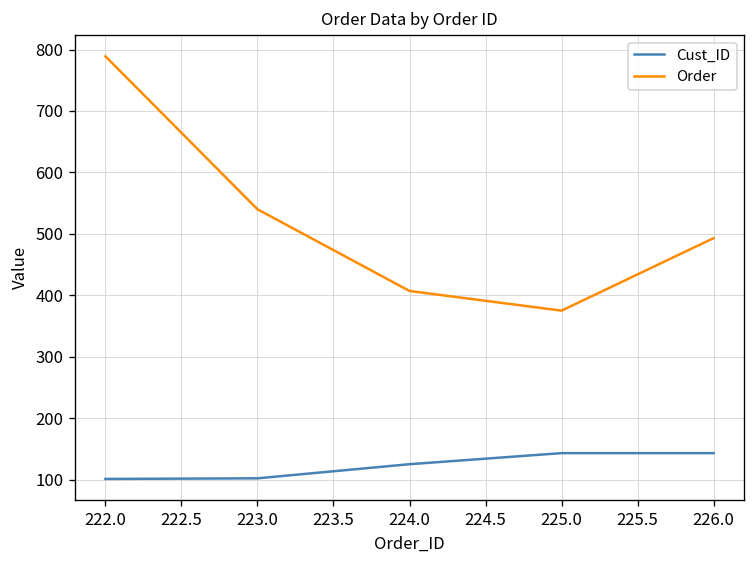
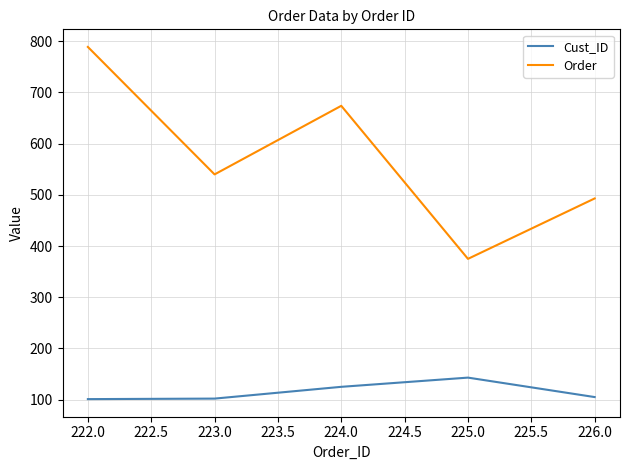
Order, 224.0: 410 -> 670
Cust_ID, 226.0: 140 -> 110
